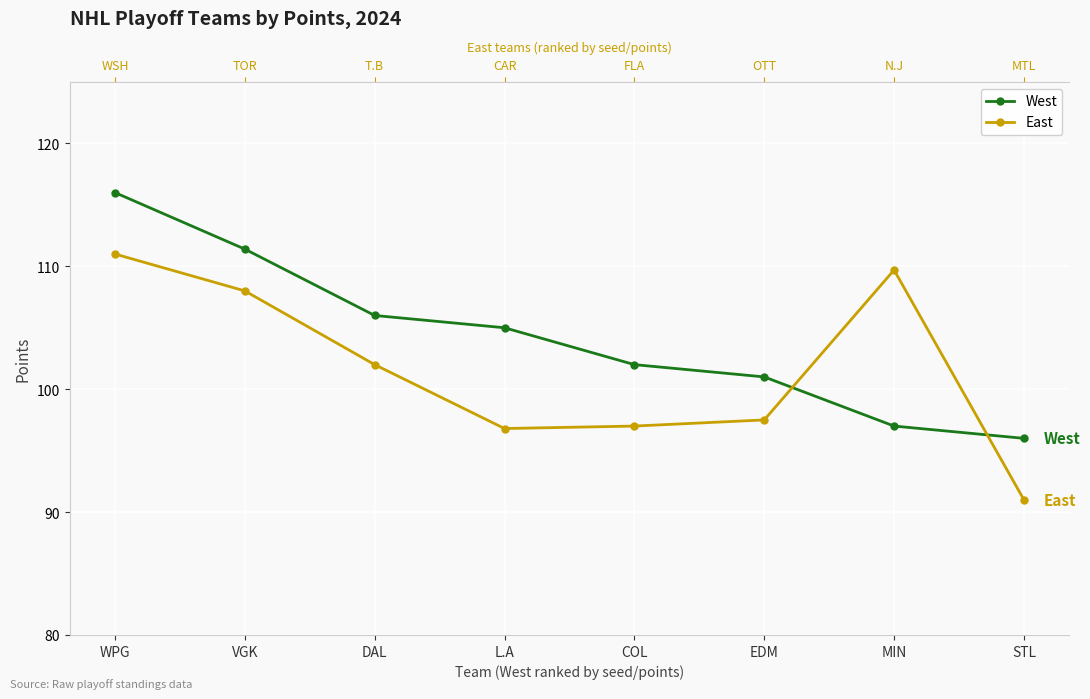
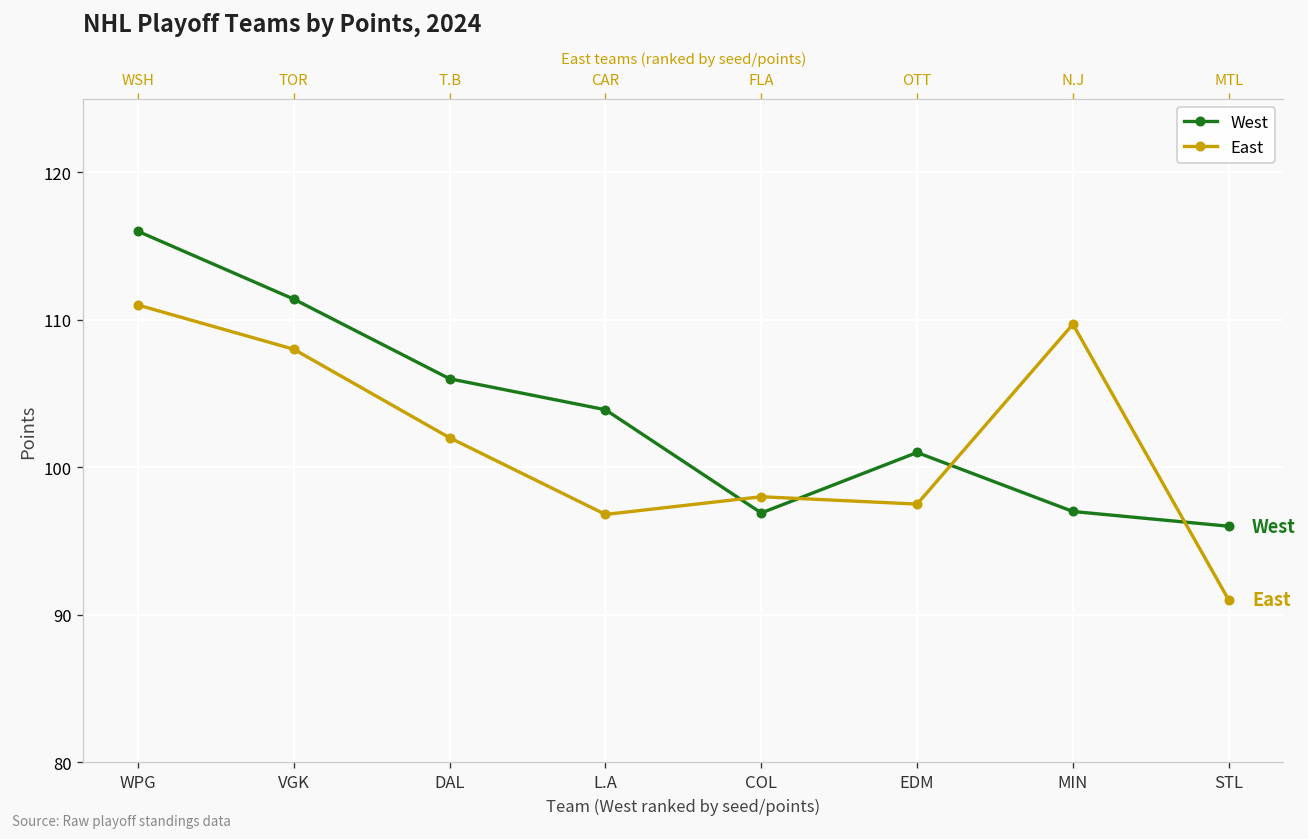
West, L.A: 105.0 -> 103.9
West, COL: 102.0 -> 96.9
East, COL: 97 -> 98
